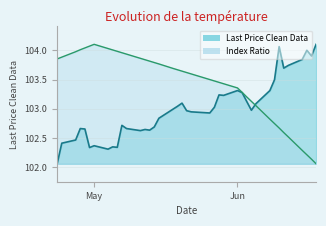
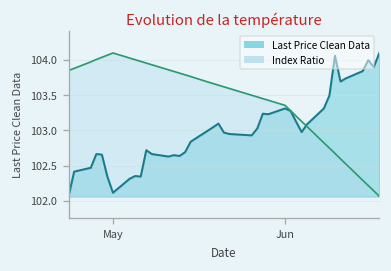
Last Price Clean Data, May: 102.4 -> 102.1
